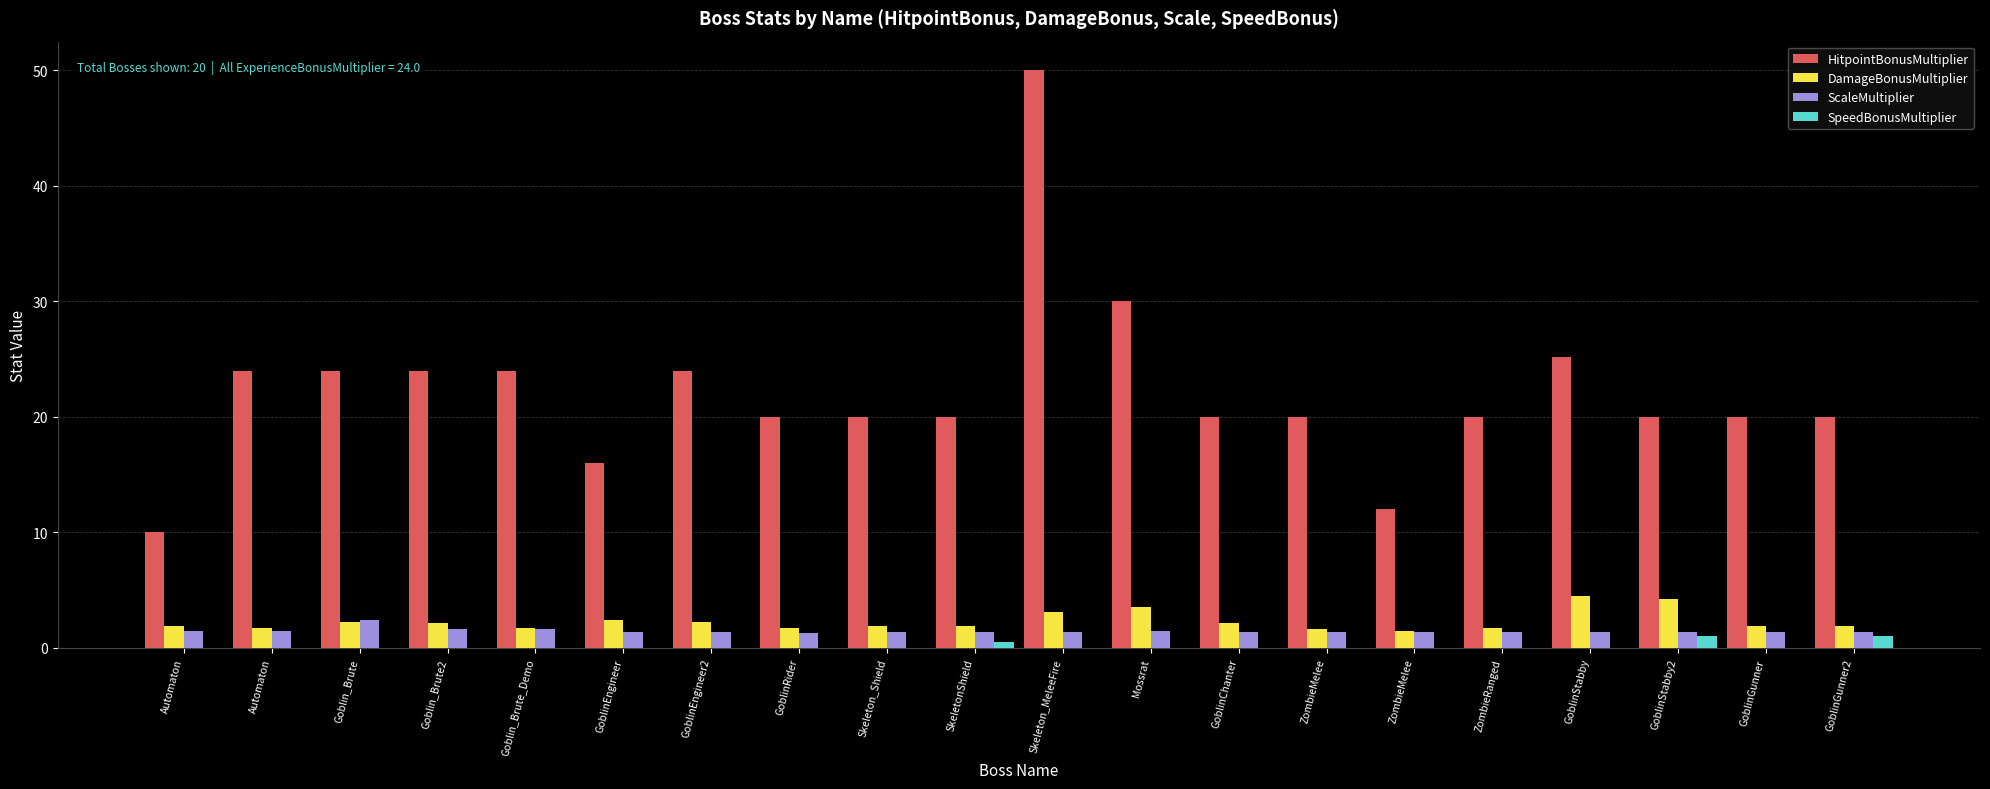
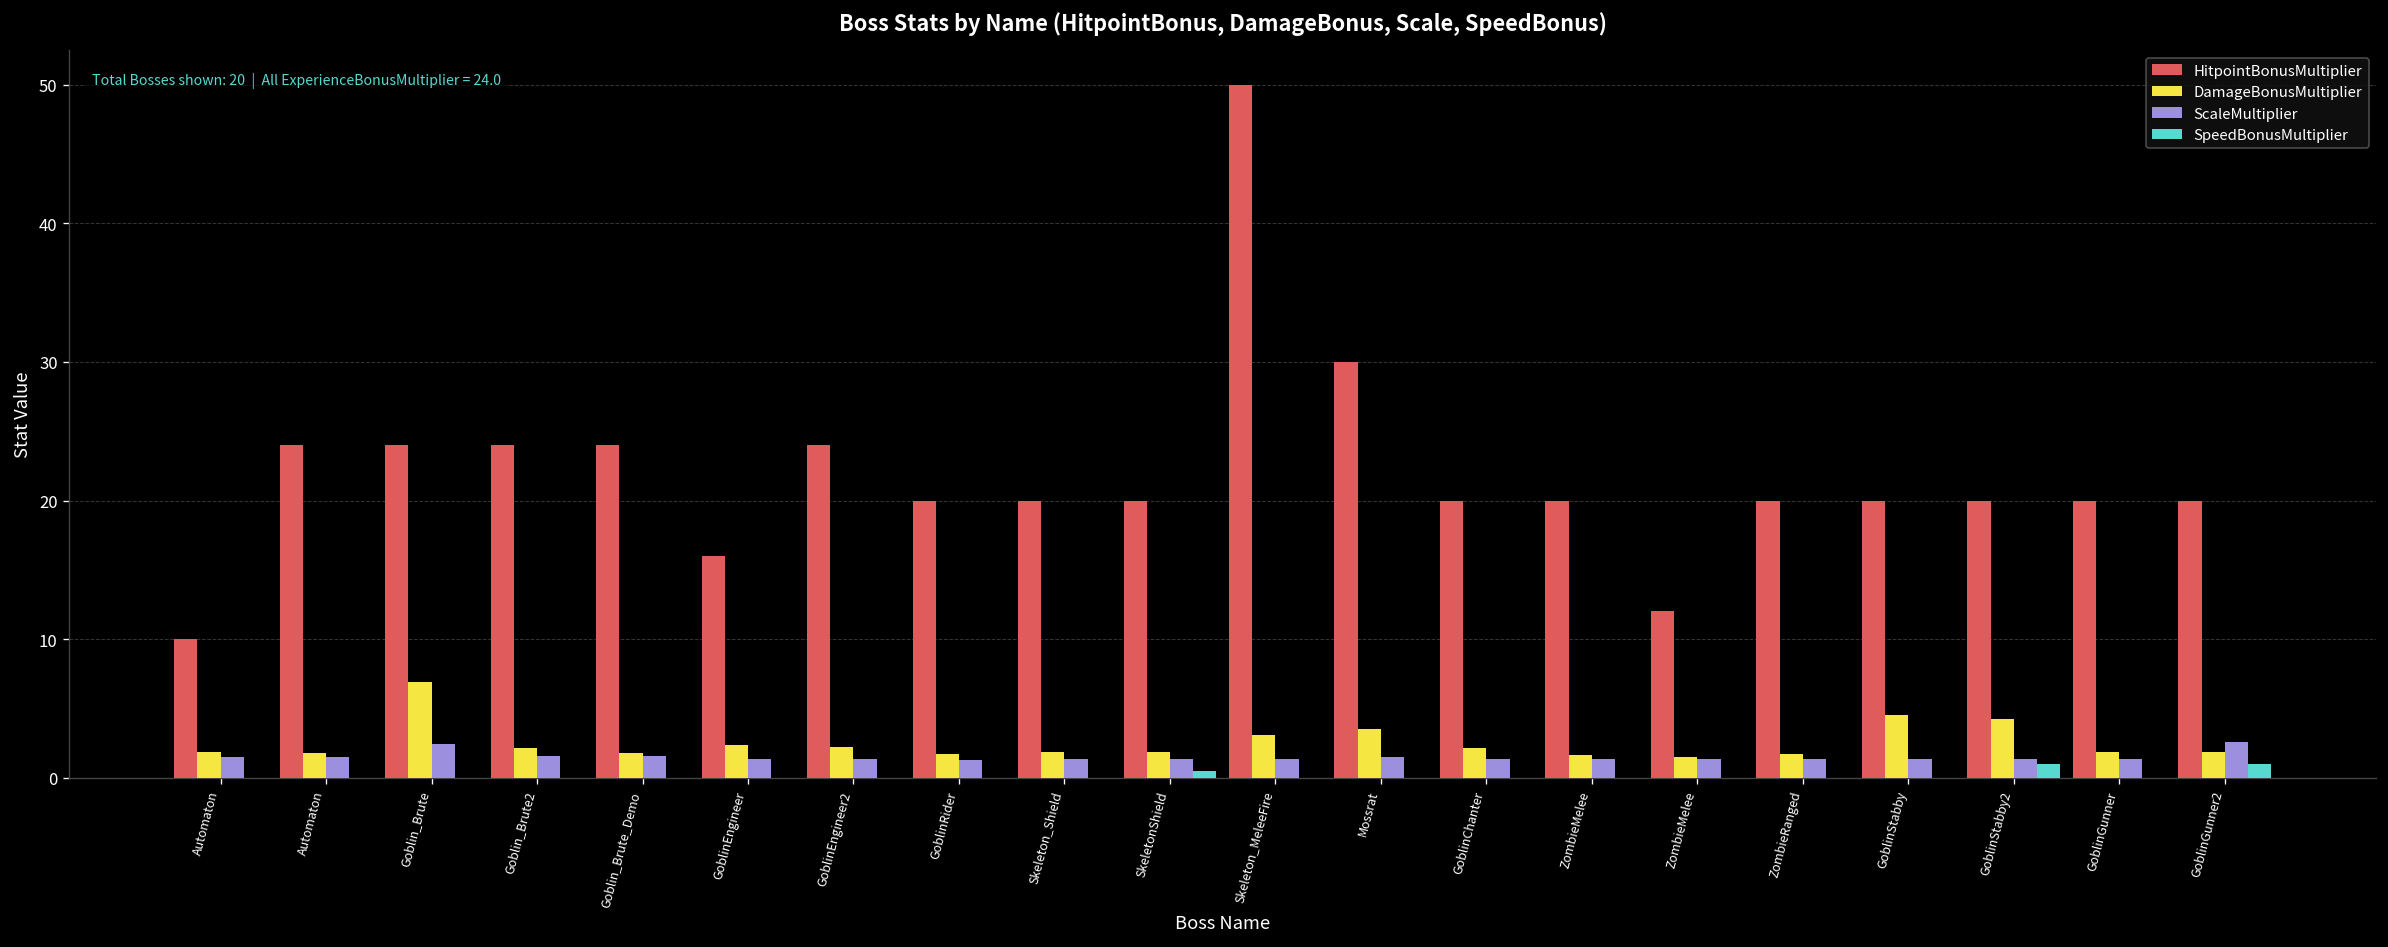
DamageBonusMultiplier, Goblin_Brute: 2.3 -> 6.9
HitpointBonusMultiplier, GoblinStabby: 25.2 -> 20.0
ScaleMultiplier, GoblinGunner2: 1.4 -> 2.6
